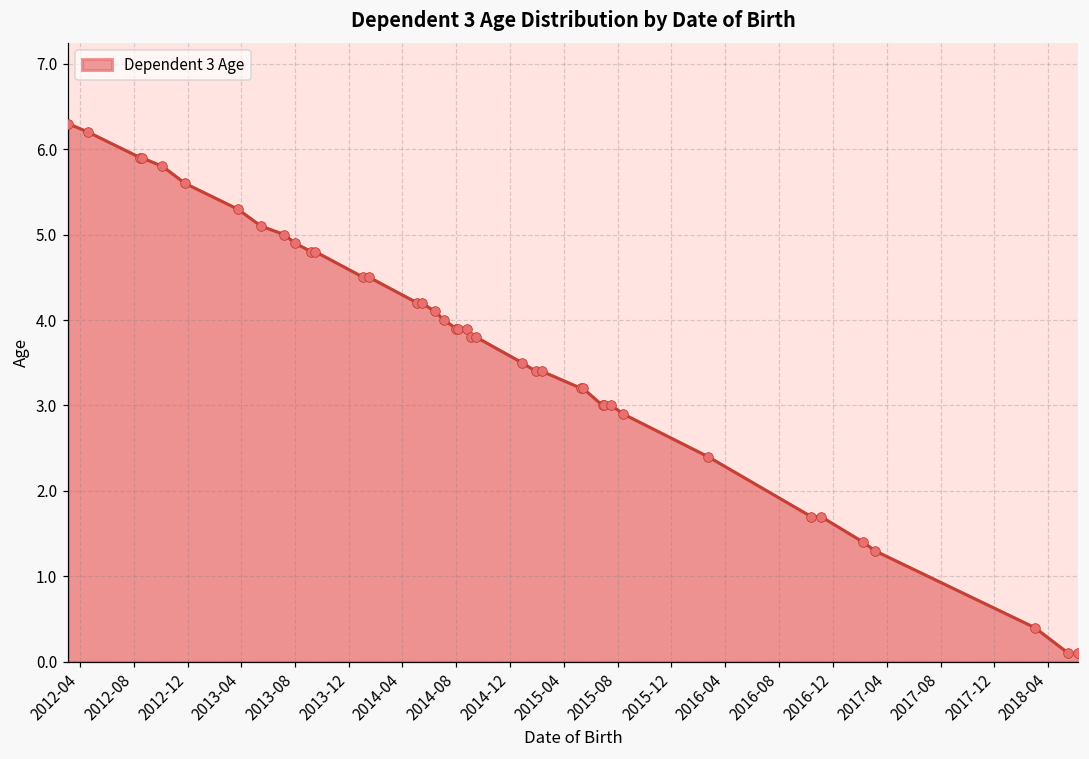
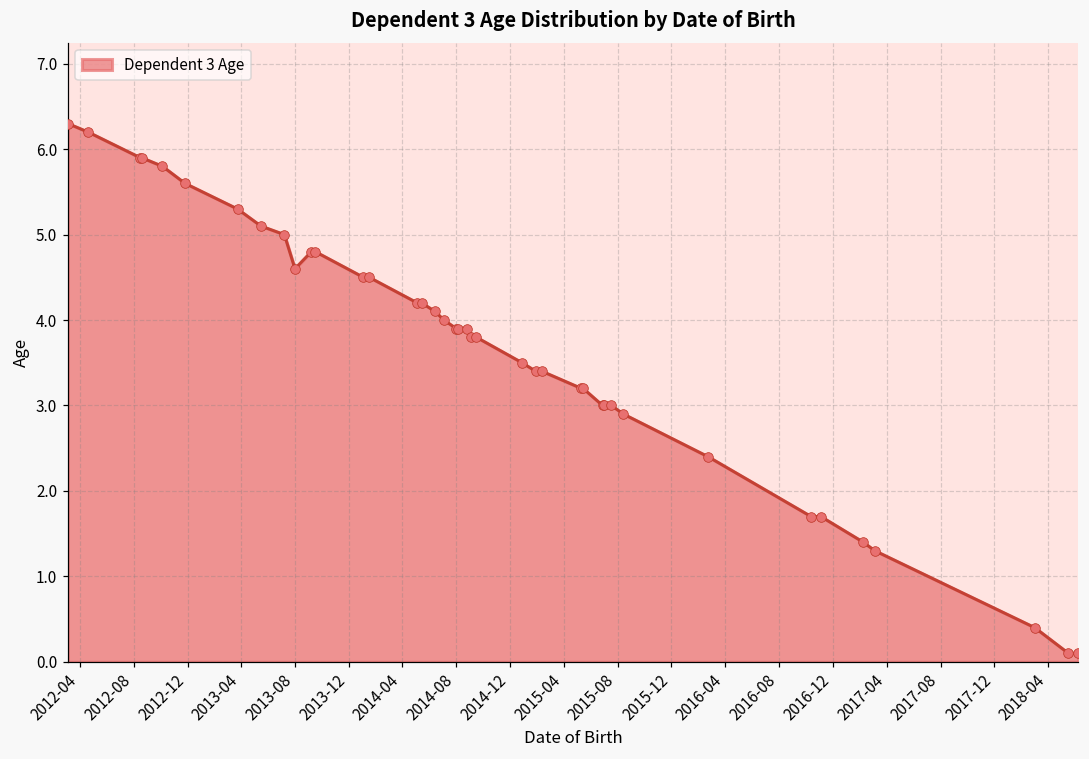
2013-08: 4.9 -> 4.6
